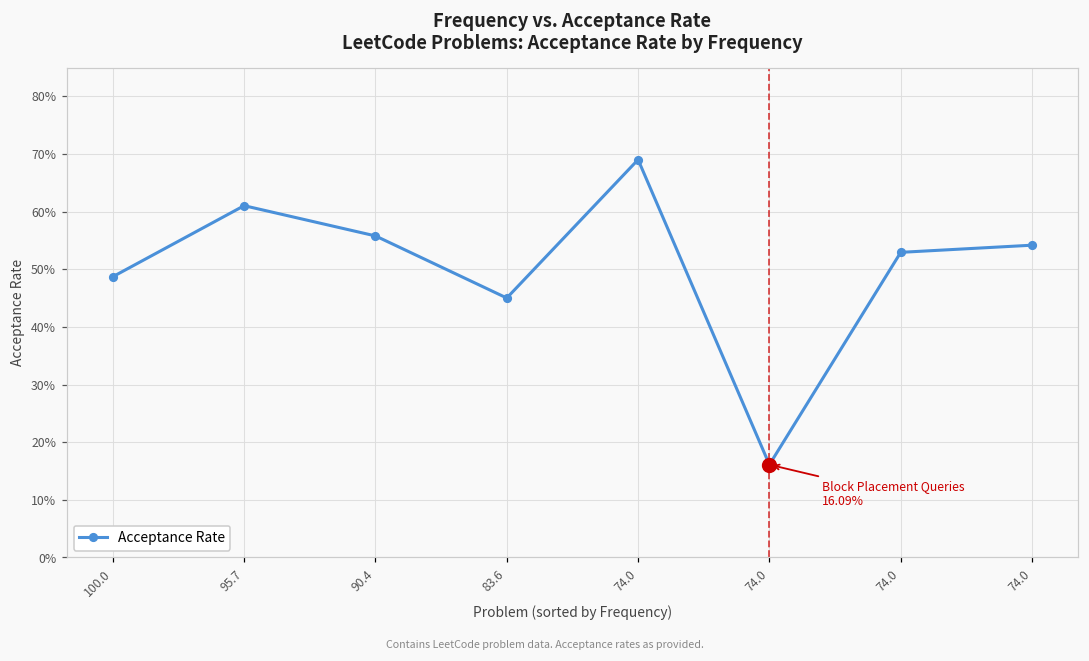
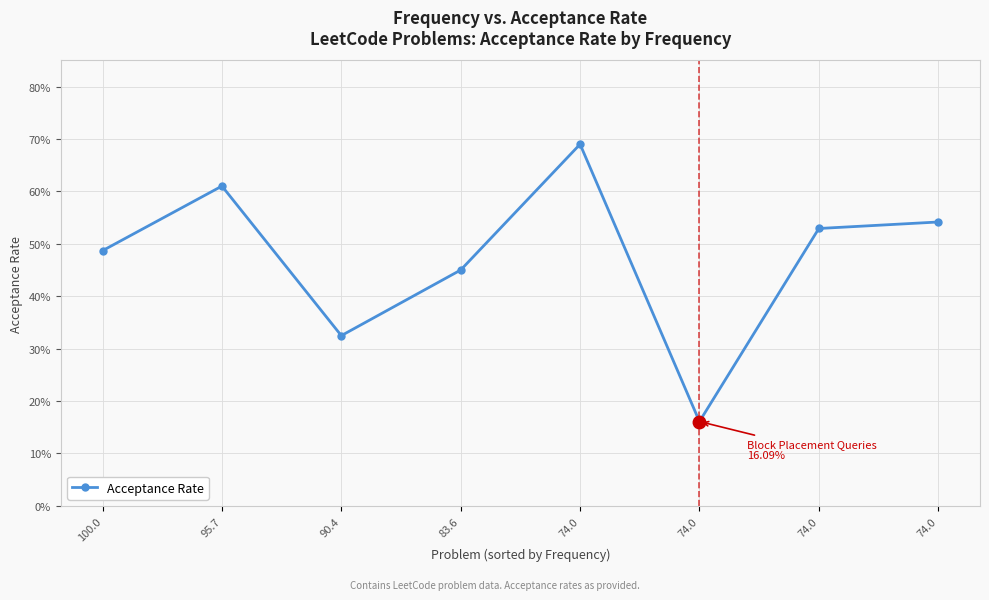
Acceptance Rate, 90.4: 56% -> 32%
